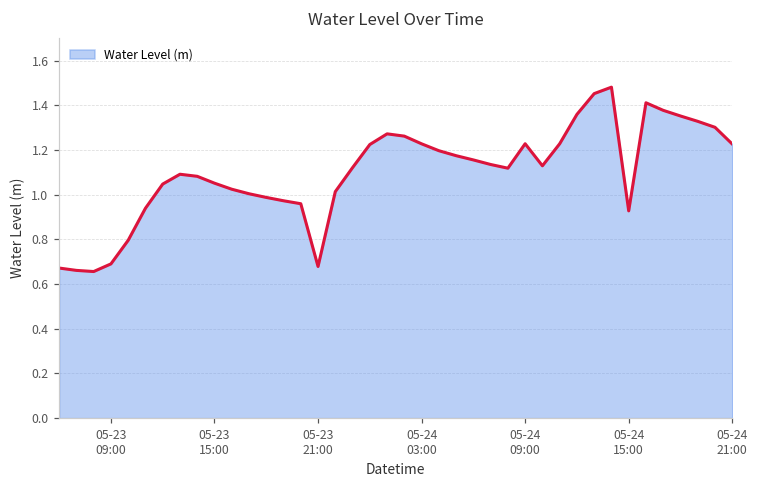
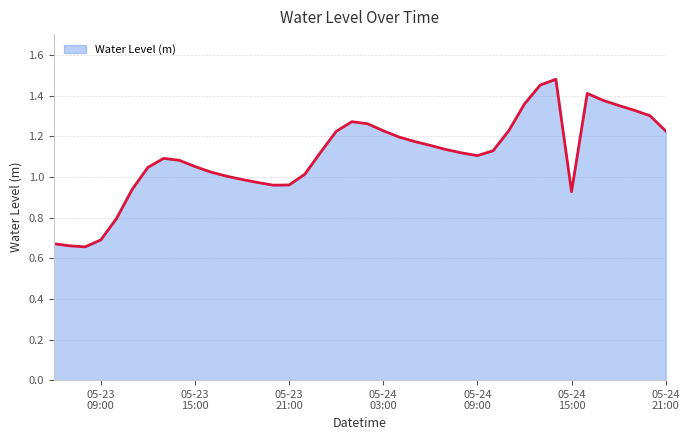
05-23 21:00: 0.68 -> 0.96
05-24 09:00: 1.23 -> 1.11
